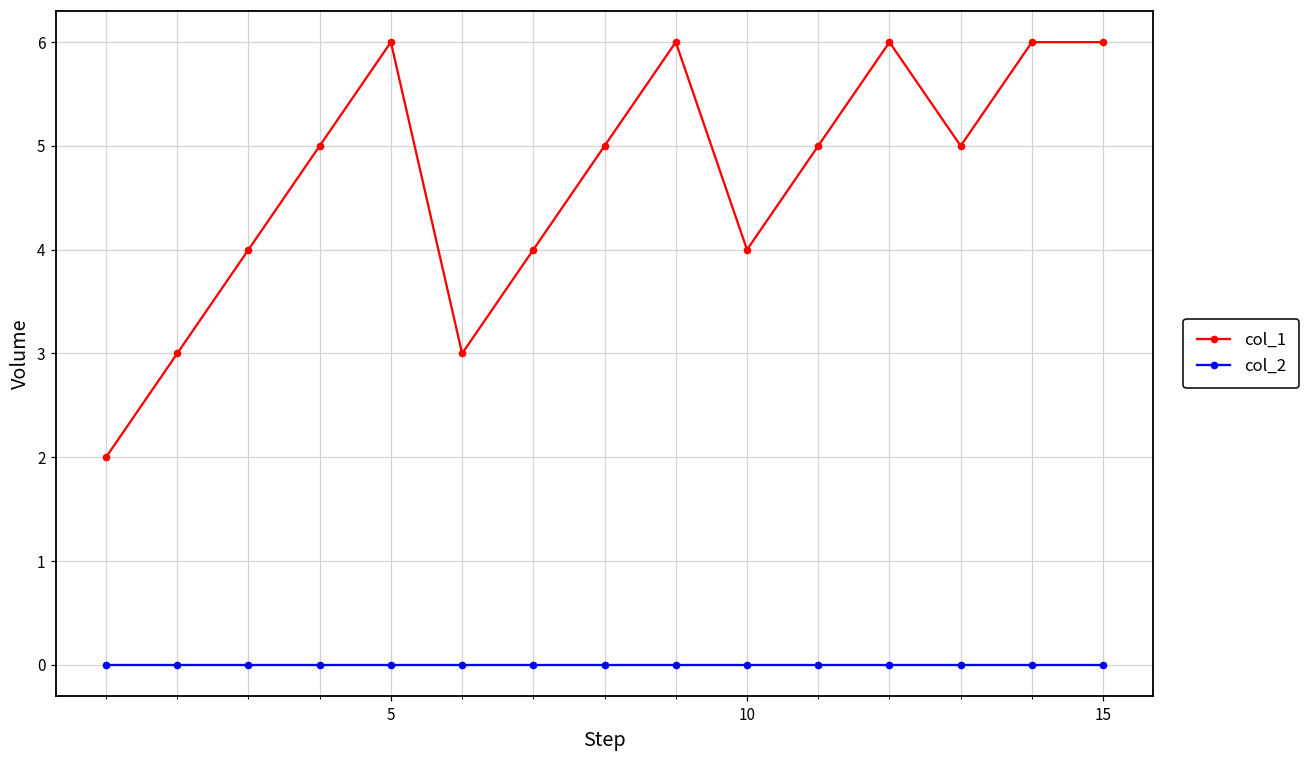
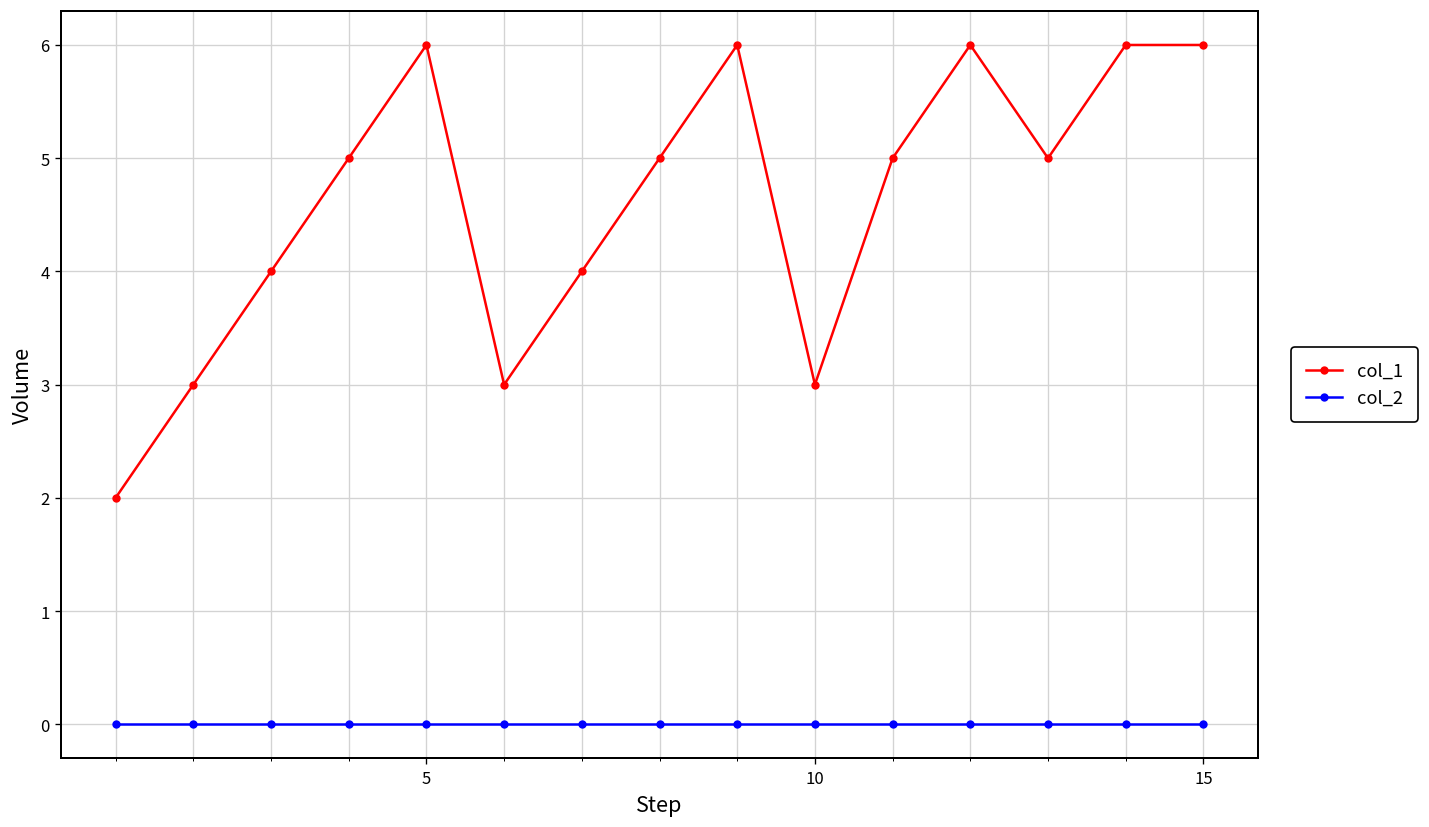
col_1, 10: 4 -> 3
